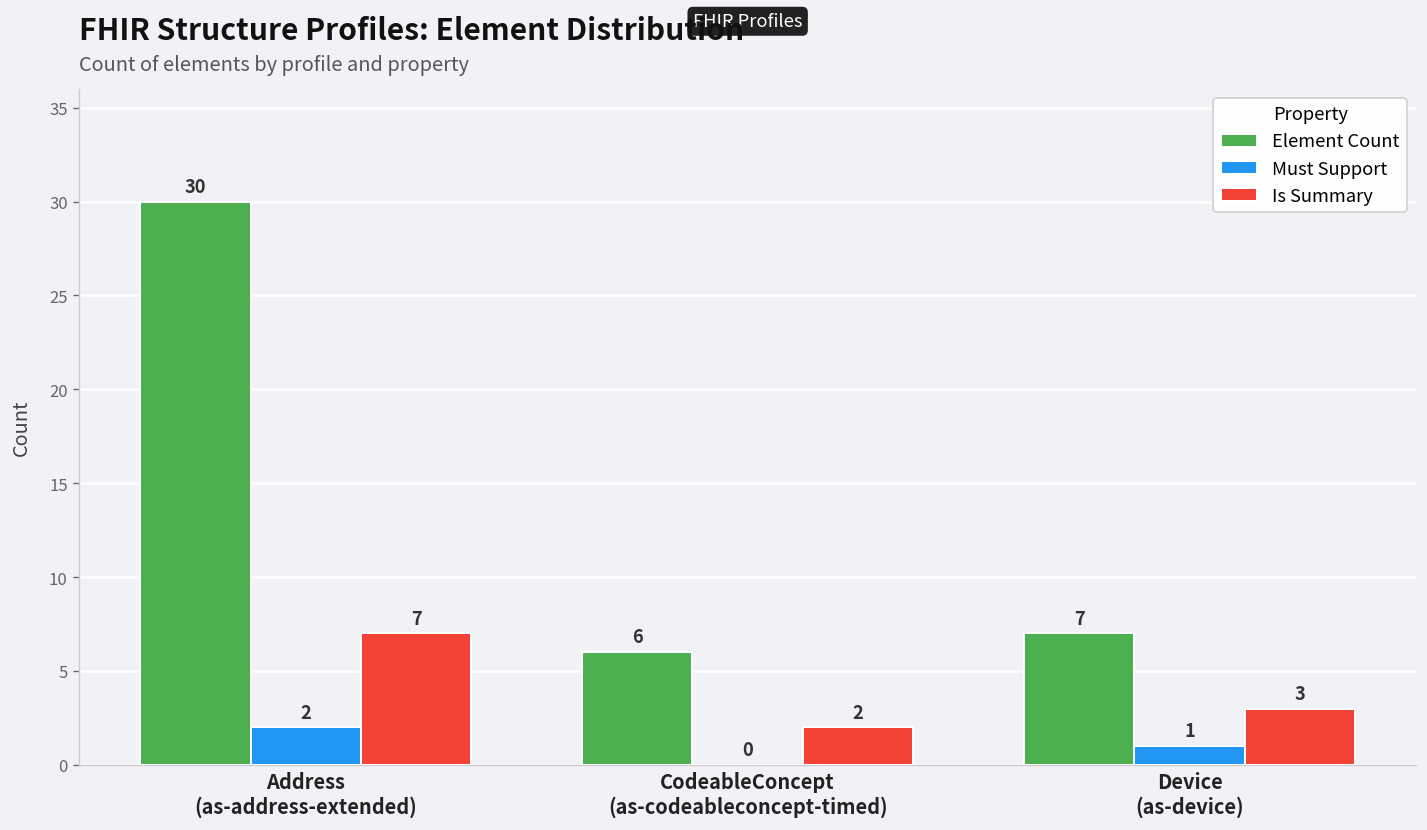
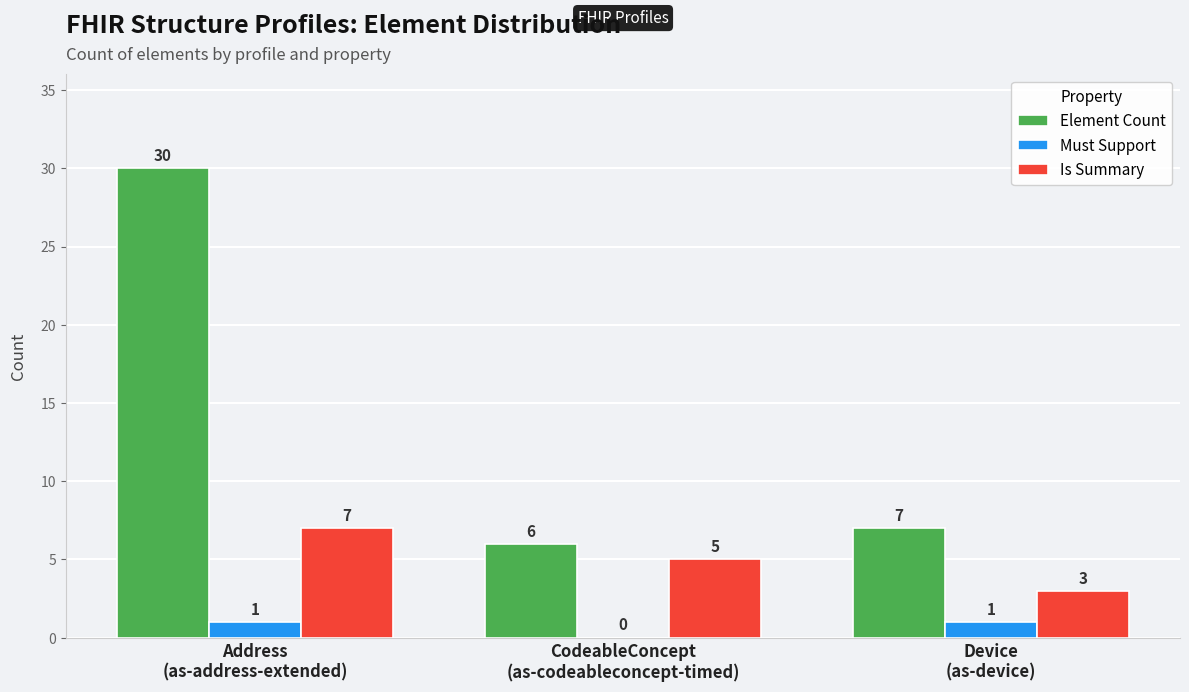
Must Support, Address (as-address-extended): 2 -> 1
Is Summary, CodeableConcept (as-codeableconcept-timed): 2 -> 5
